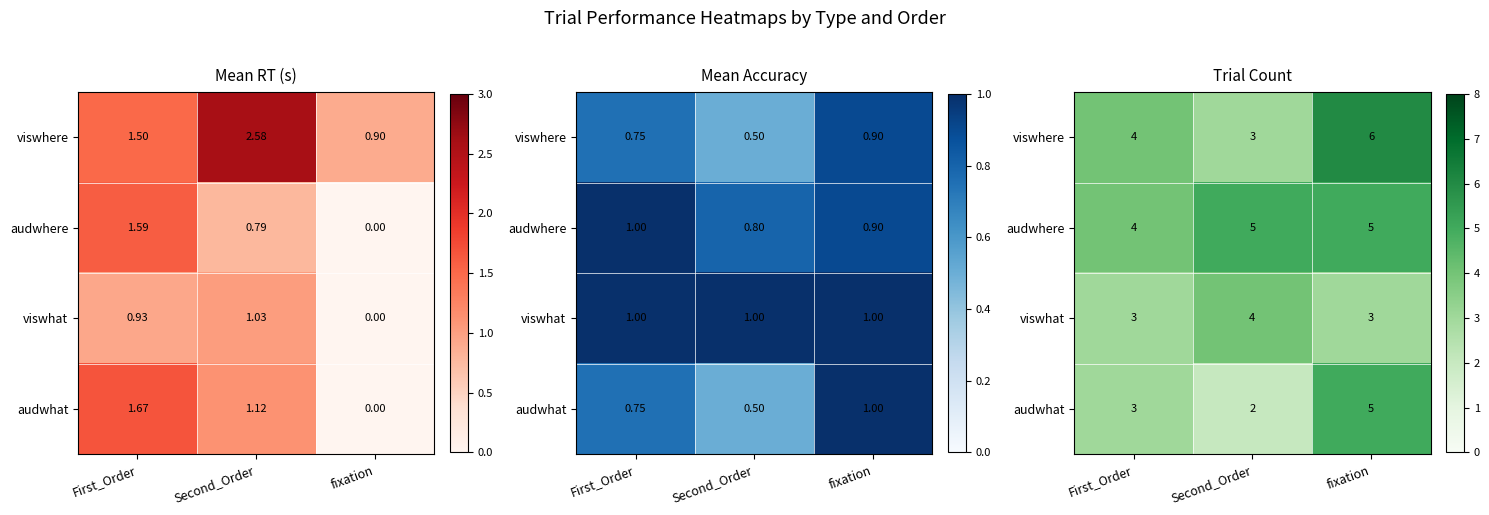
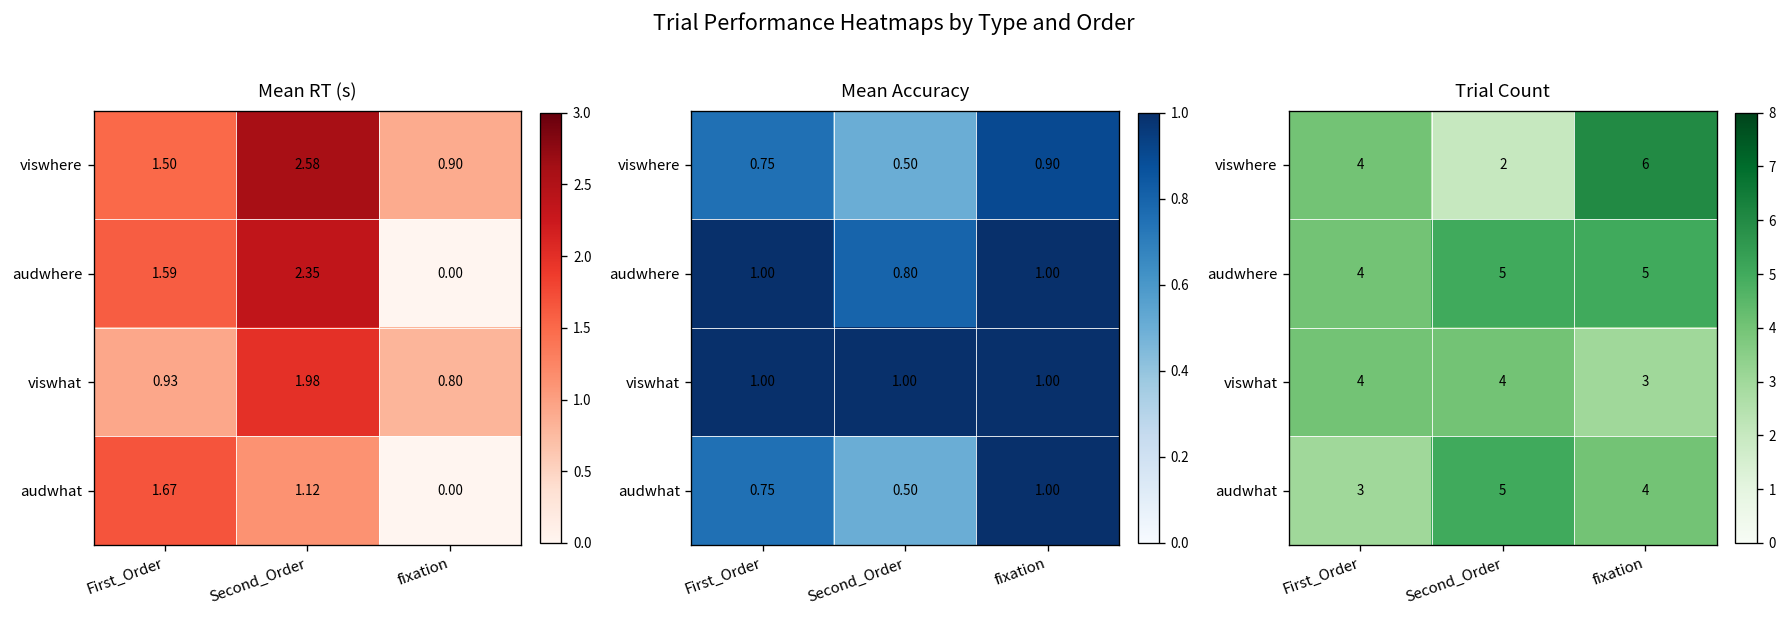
Mean RT (s), audwhere, Second_Order: 0.79 -> 2.35
Mean RT (s), viswhat, Second_Order: 1.03 -> 1.98
Mean RT (s), viswhat, fixation: 0.00 -> 0.80
Mean Accuracy, audwhere, fixation: 0.90 -> 1.00
Trial Count, viswhere, Second_Order: 3 -> 2
Trial Count, viswhat, First_Order: 3 -> 4
Trial Count, audwhat, Second_Order: 2 -> 5
Trial Count, audwhat, fixation: 5 -> 4
